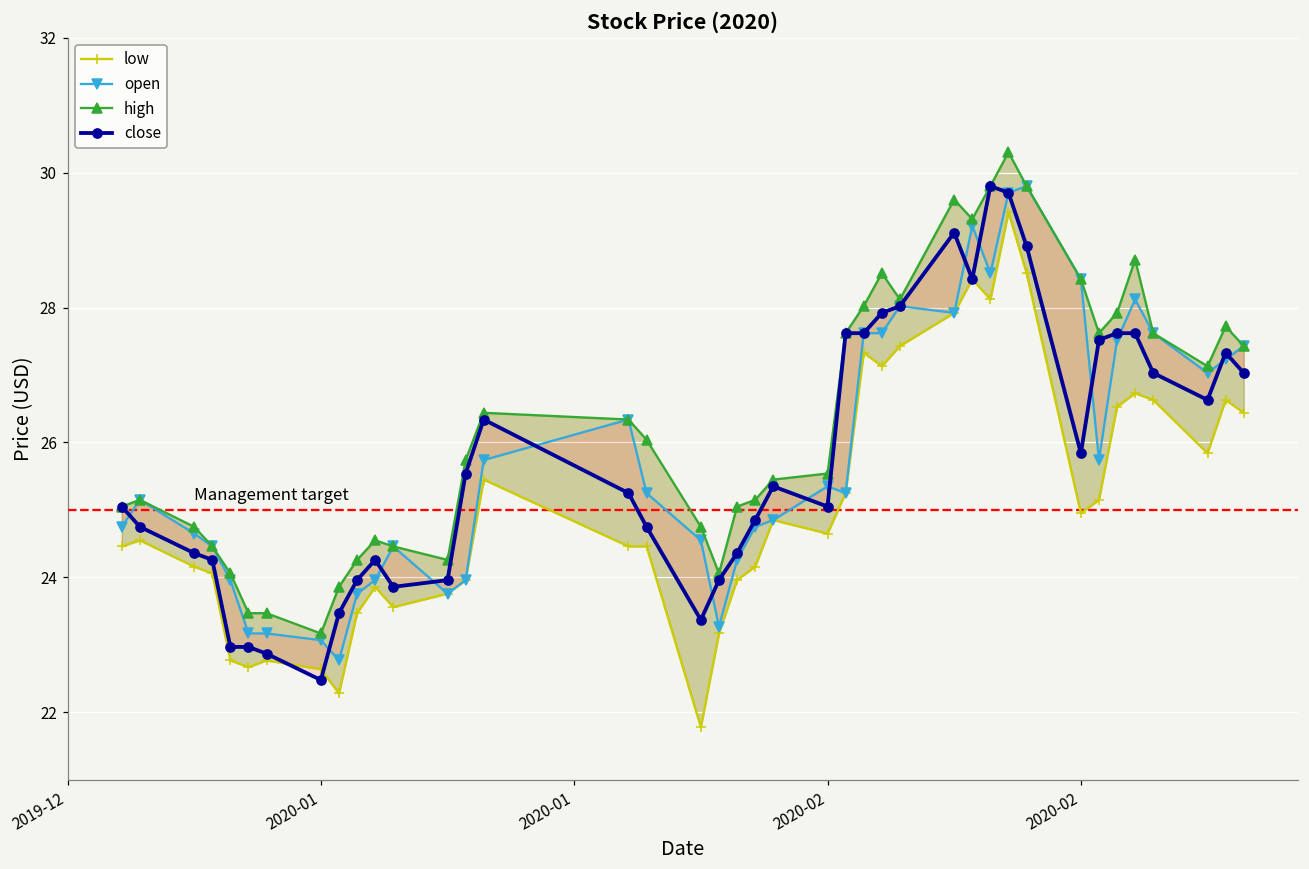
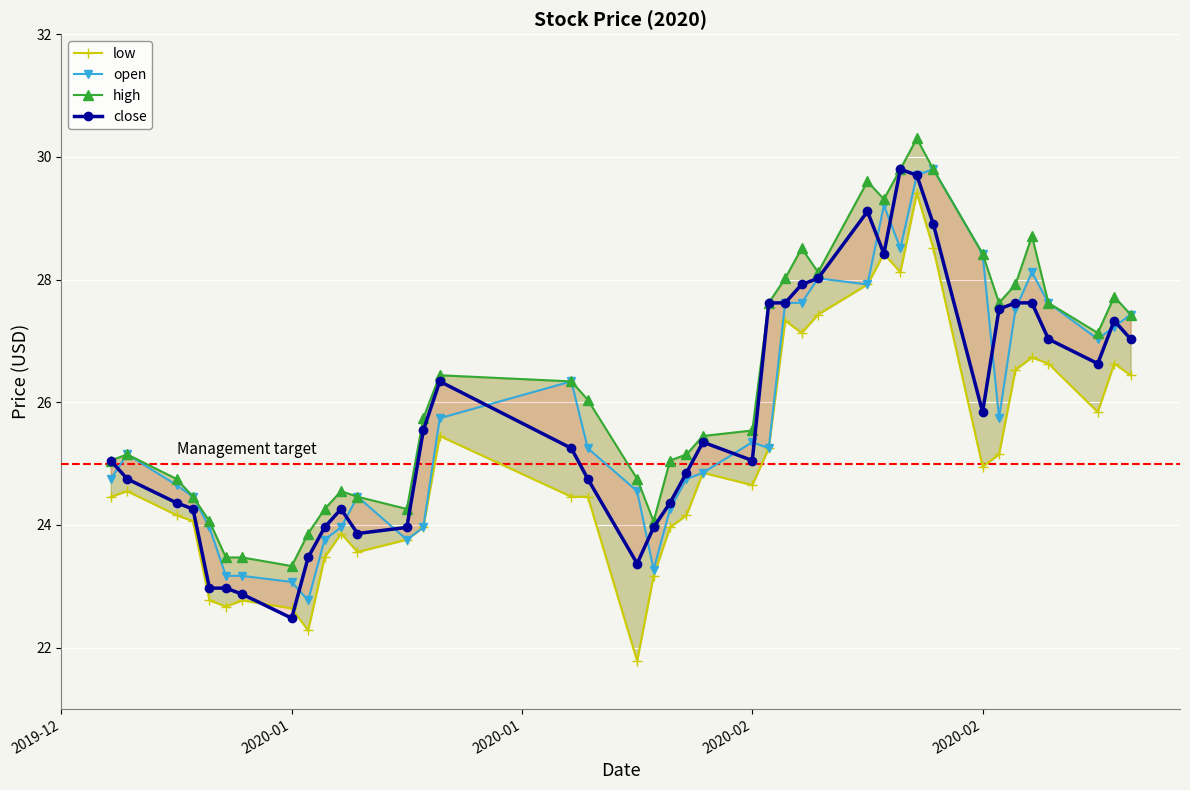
high, 2020-01: 23.2 -> 23.3
